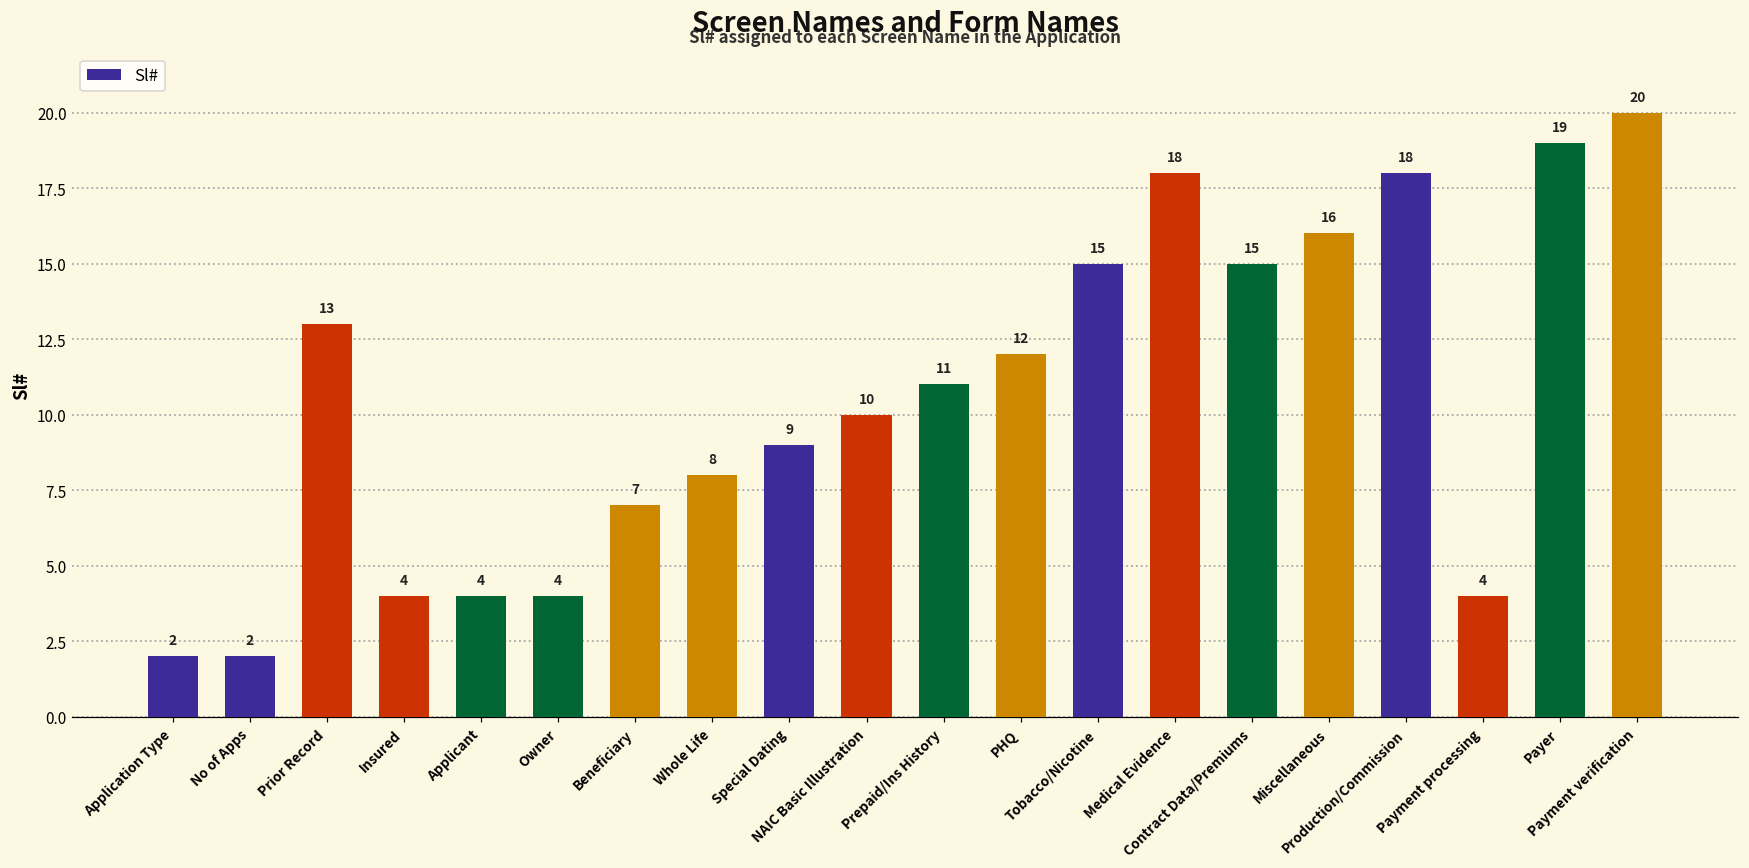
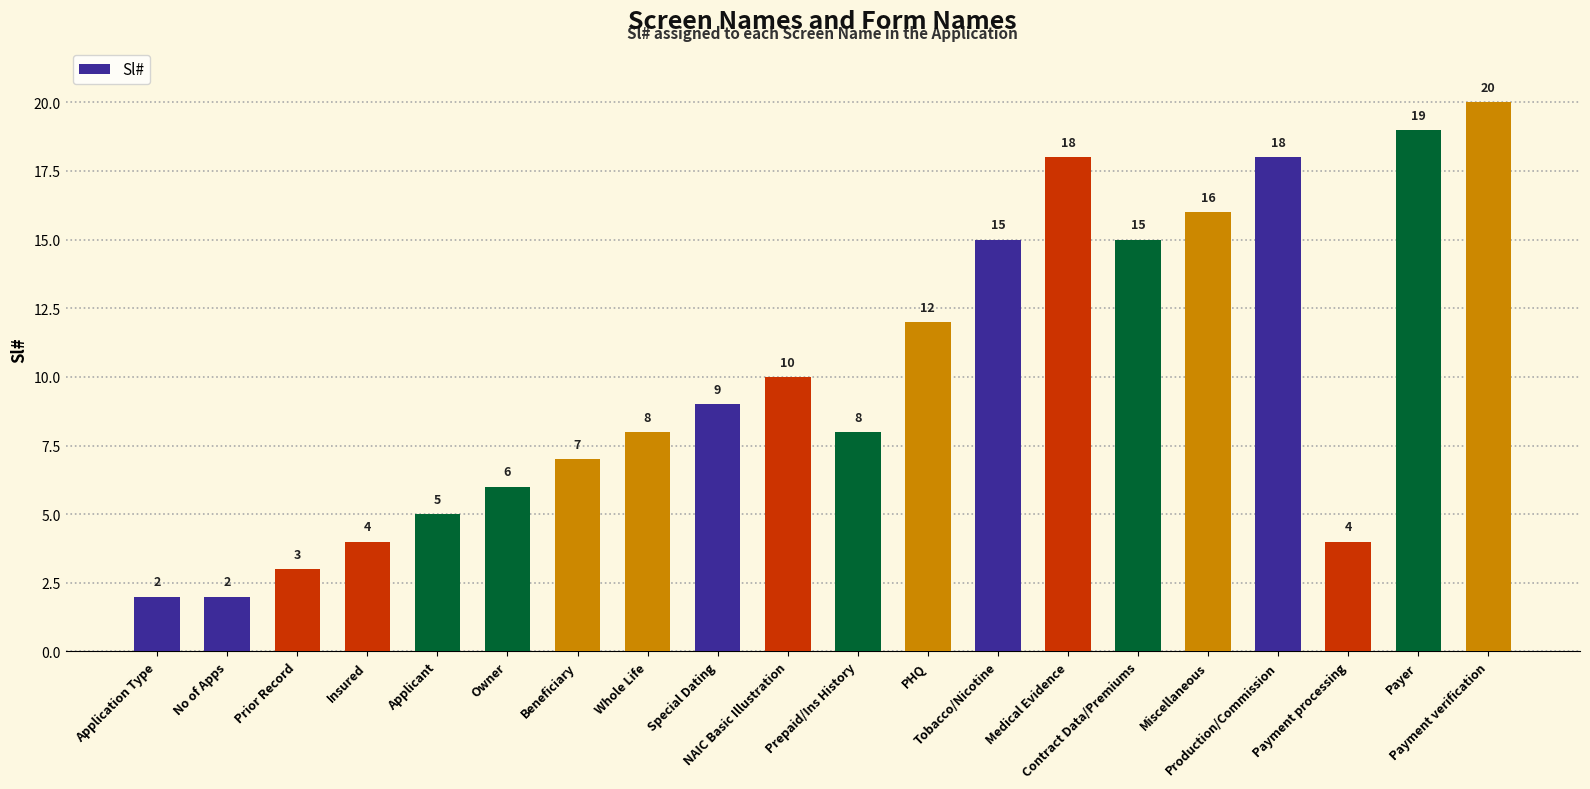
Prior Record: 13 -> 3
Applicant: 4 -> 5
Owner: 4 -> 6
Prepaid/Ins History: 11 -> 8
